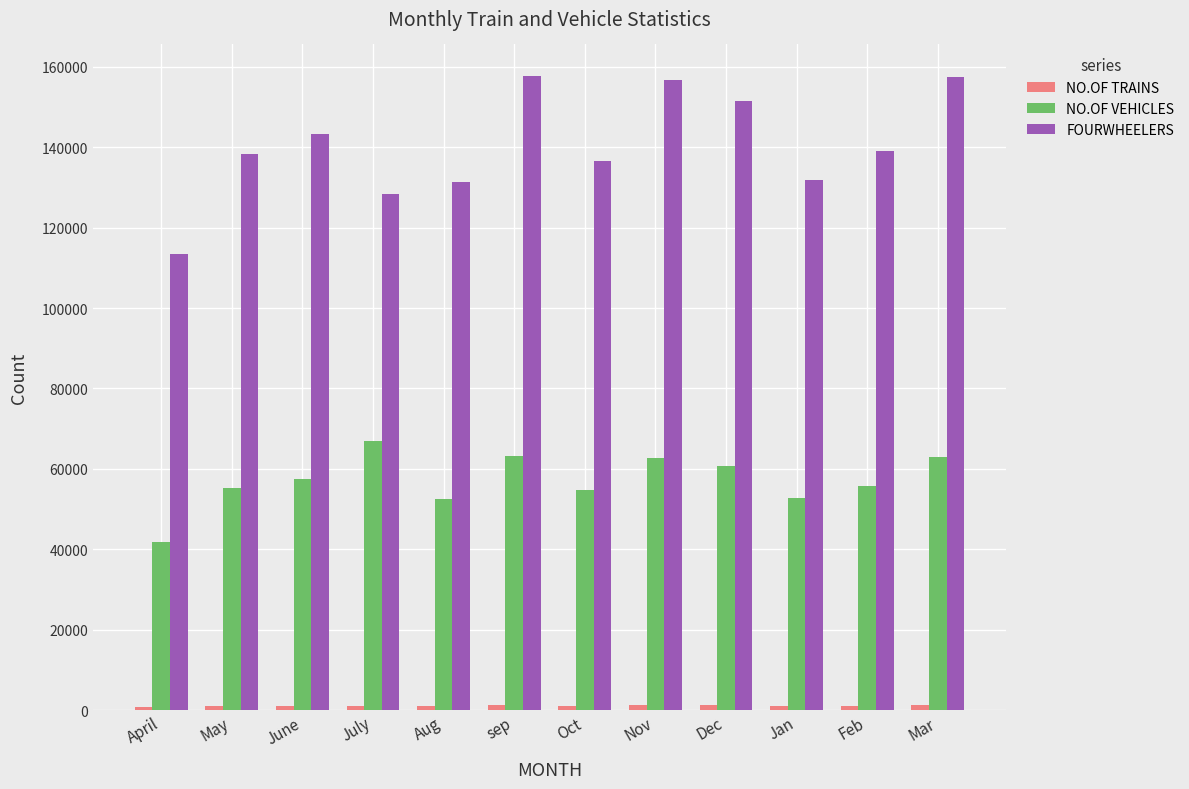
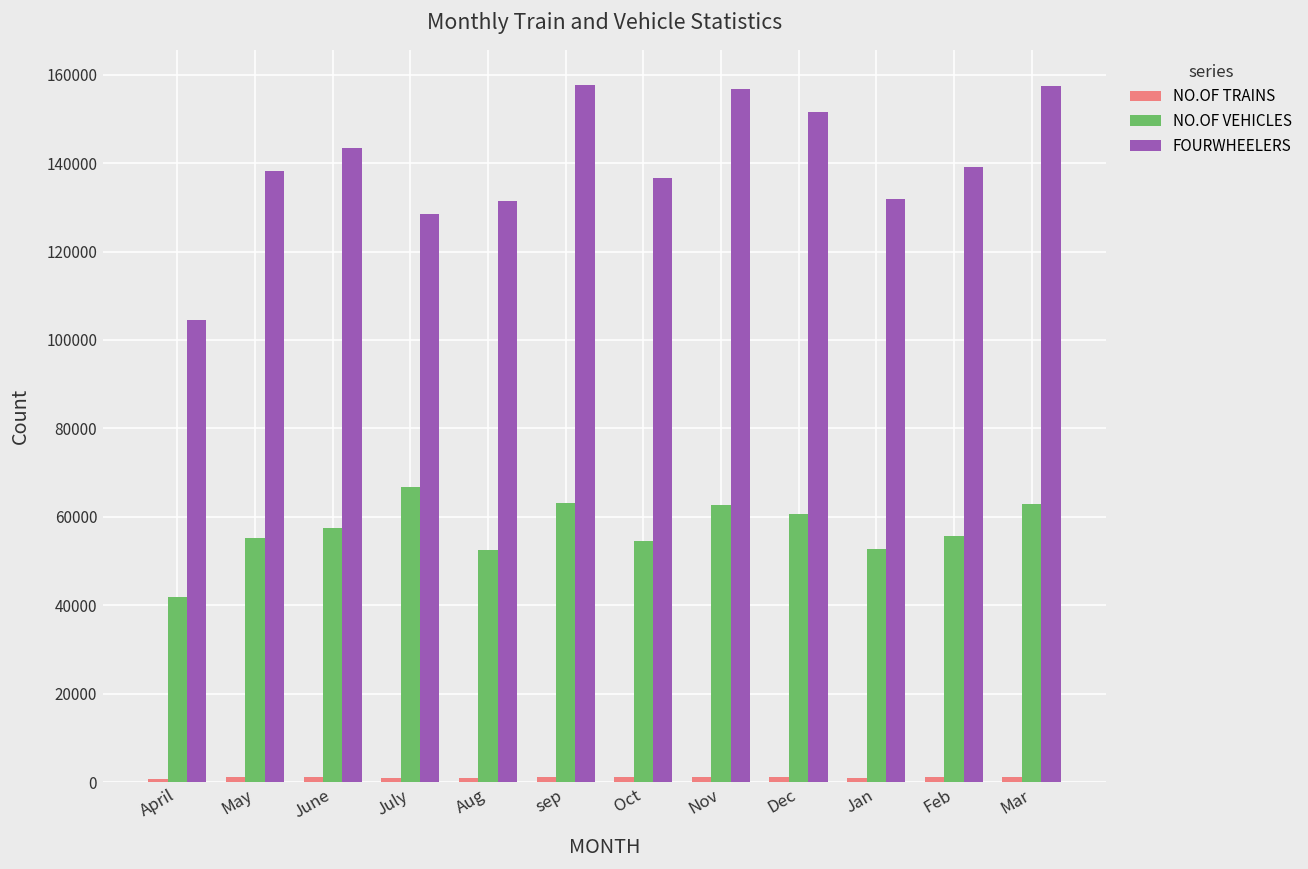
FOURWHEELERS, April: 114000 -> 104000
